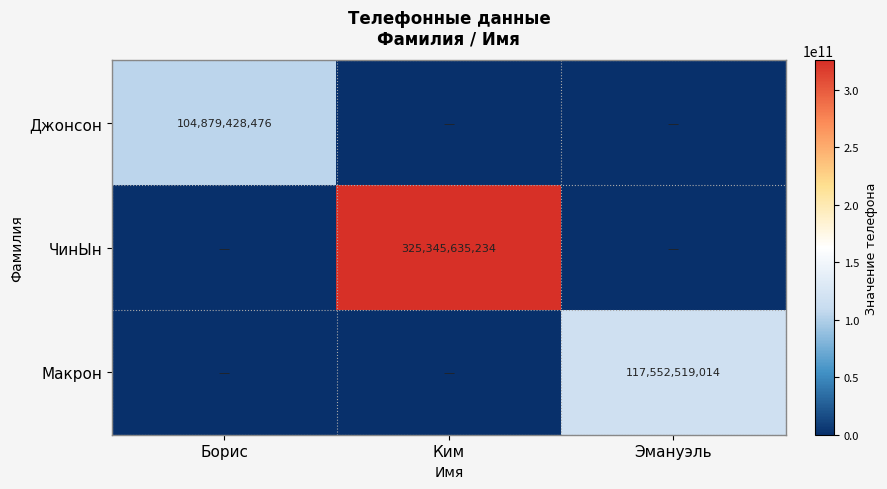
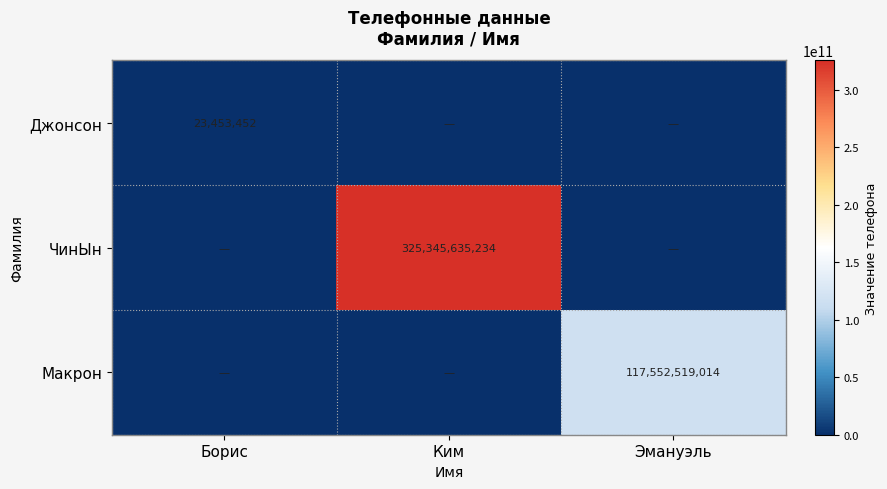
Джонсон, Борис: 104,879,428,476 -> 23,453,452
